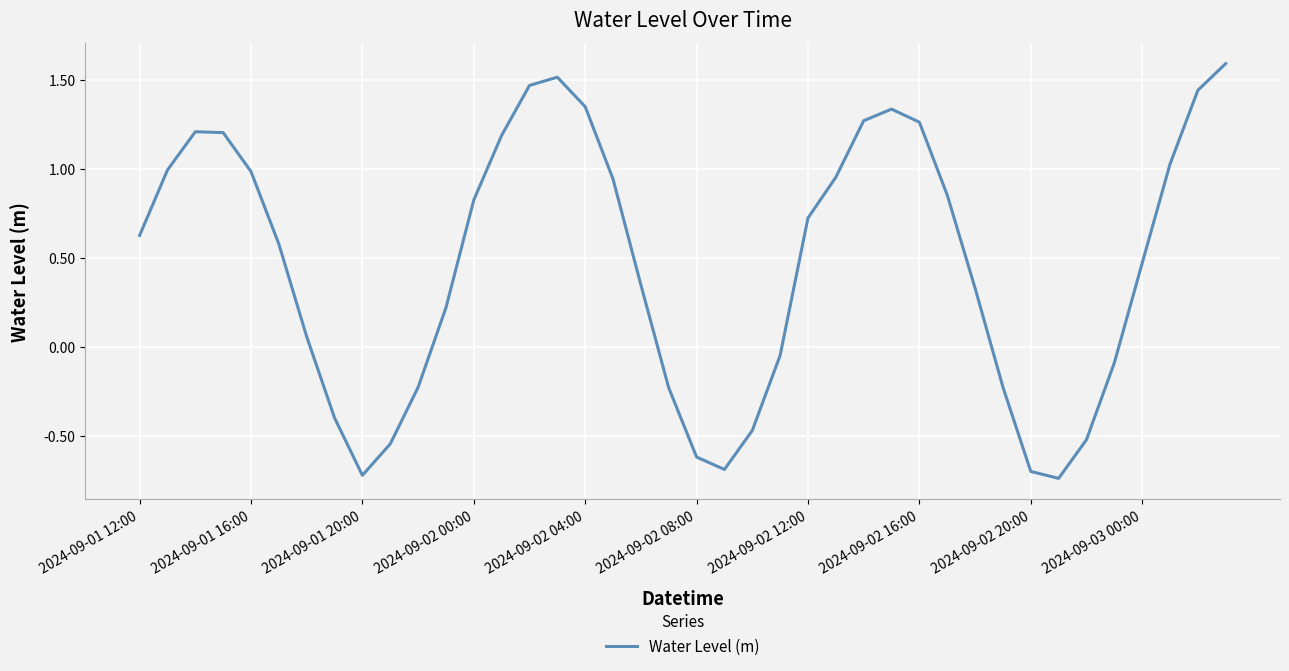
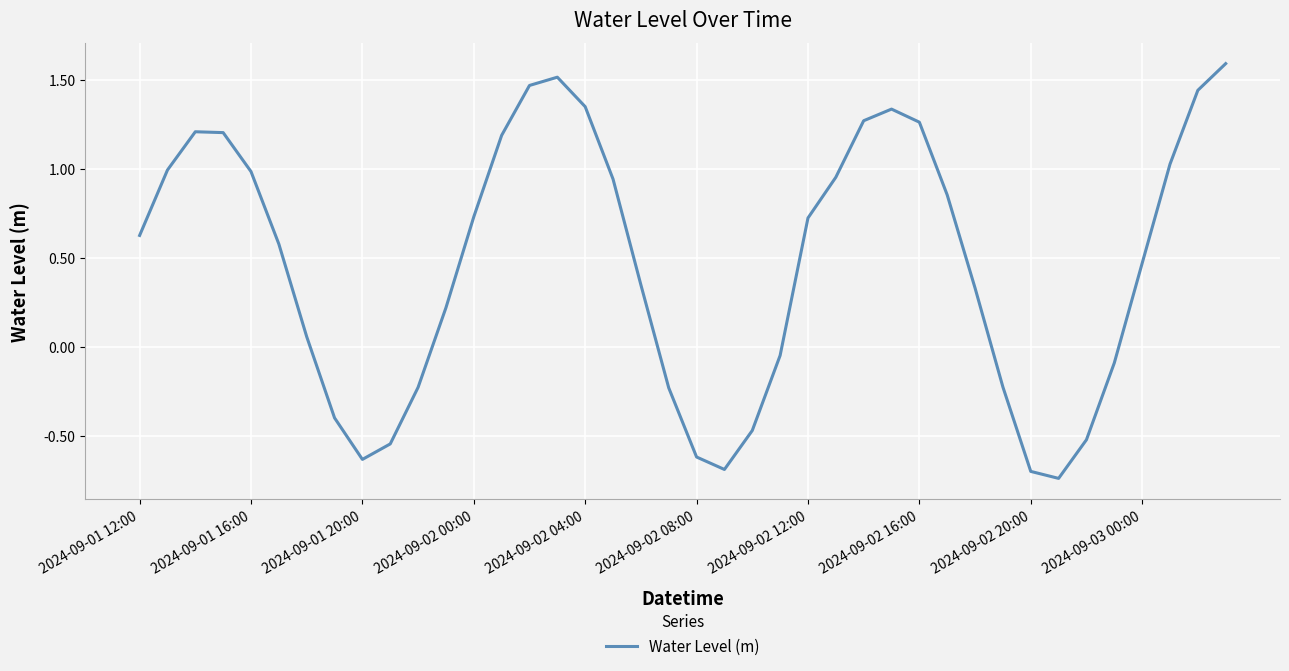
2024-09-01 20:00: -0.72 -> -0.63
2024-09-02 00:00: 0.83 -> 0.73
